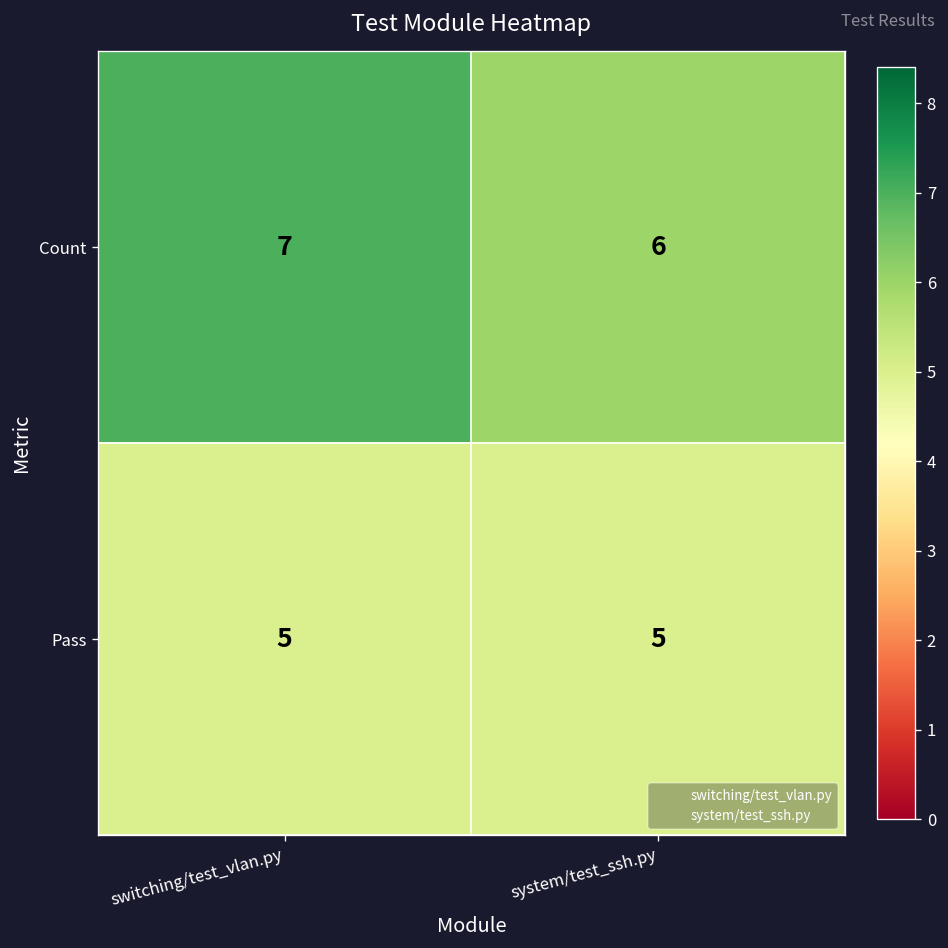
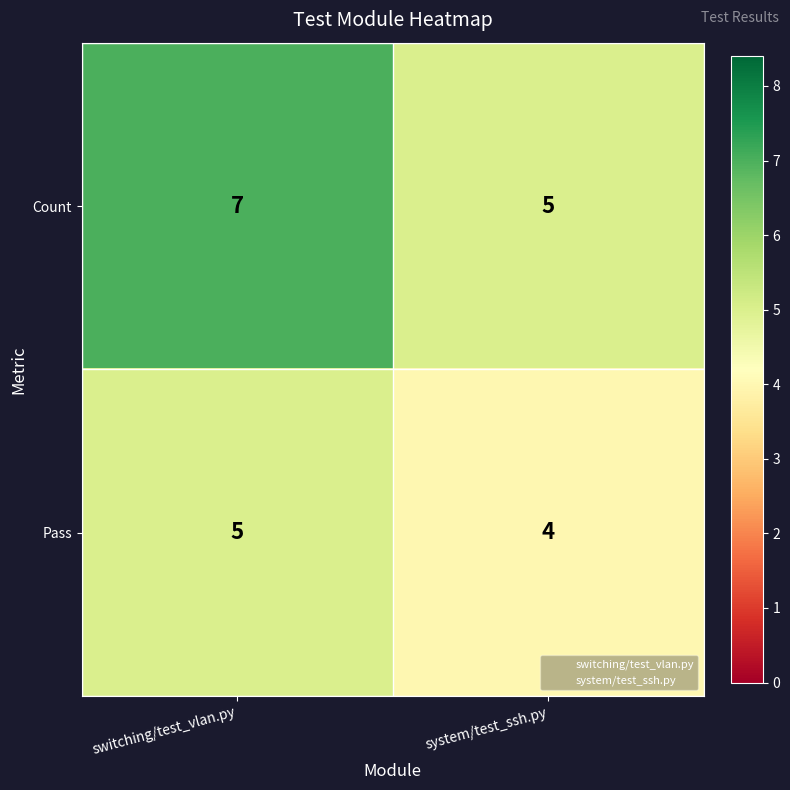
Count, system/test_ssh.py: 6 -> 5
Pass, system/test_ssh.py: 5 -> 4
